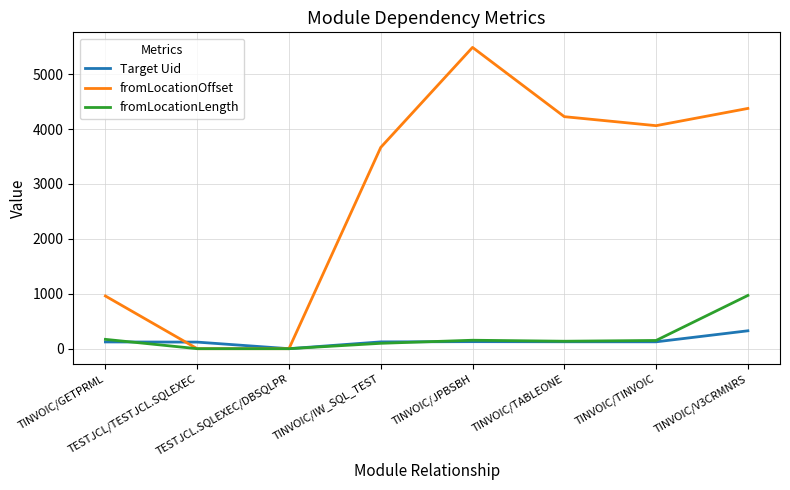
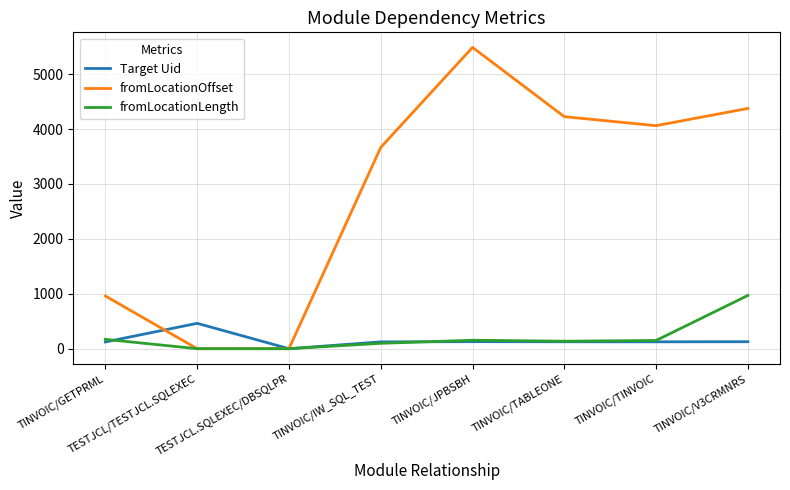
Target Uid, TESTJCL/TESTJCL.SQLEXEC: 100 -> 500
Target Uid, TINVOIC/V3CRMNRS: 300 -> 100
